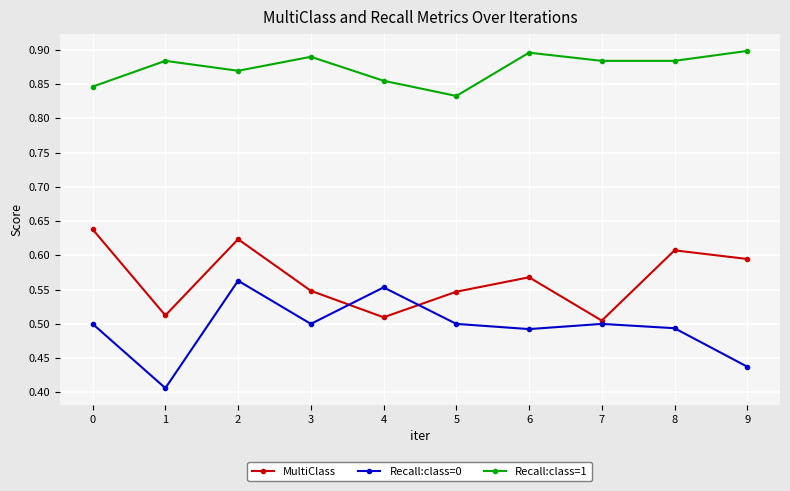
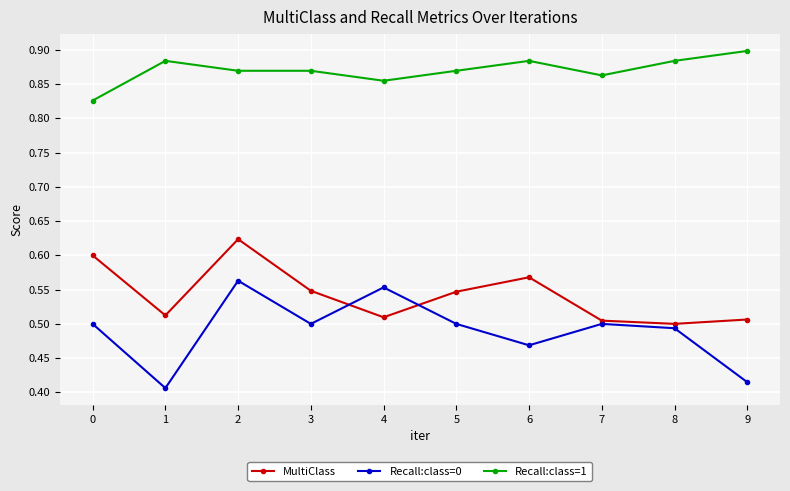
MultiClass, 0: 0.64 -> 0.60
Recall:class=1, 0: 0.85 -> 0.83
Recall:class=1, 3: 0.89 -> 0.87
Recall:class=1, 5: 0.83 -> 0.87
Recall:class=0, 6: 0.49 -> 0.47
Recall:class=1, 6: 0.90 -> 0.88
Recall:class=1, 7: 0.88 -> 0.86
MultiClass, 8: 0.61 -> 0.50
MultiClass, 9: 0.59 -> 0.51
Recall:class=0, 9: 0.44 -> 0.41
